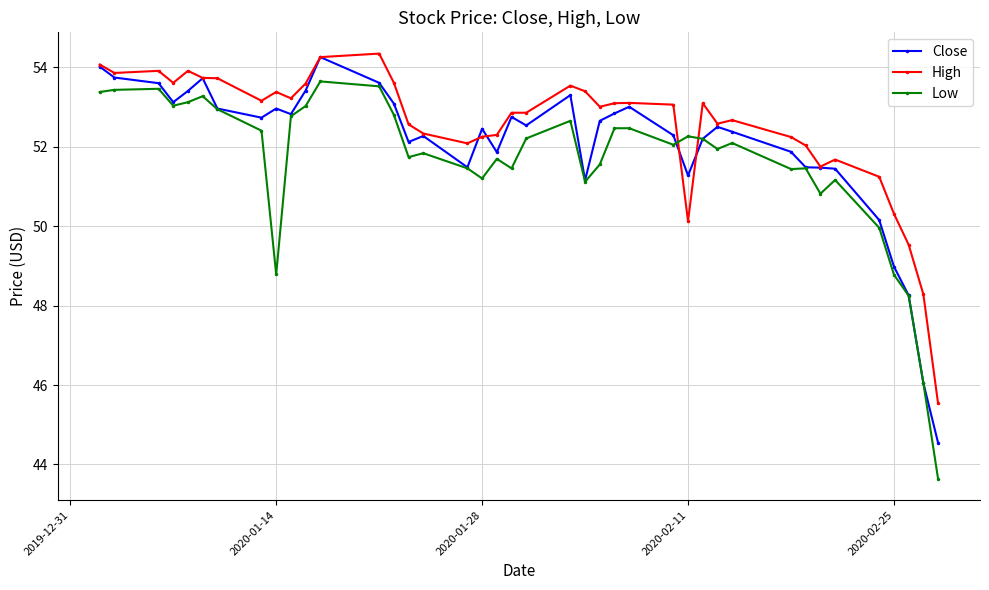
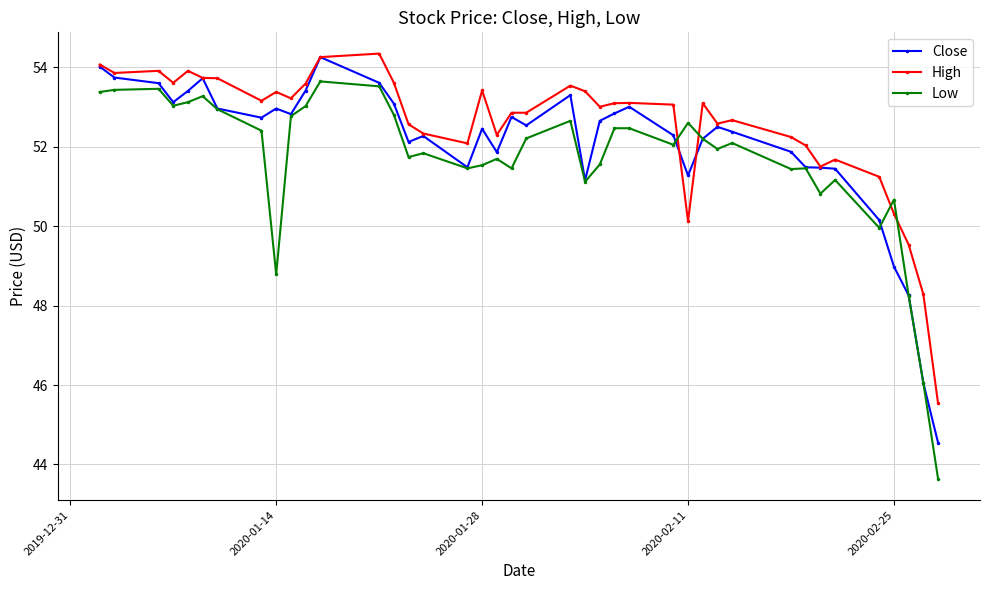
High, 2020-01-28: 52.3 -> 53.4
Low, 2020-01-28: 51.2 -> 51.5
Low, 2020-02-11: 52.3 -> 52.6
Low, 2020-02-25: 48.8 -> 50.7
